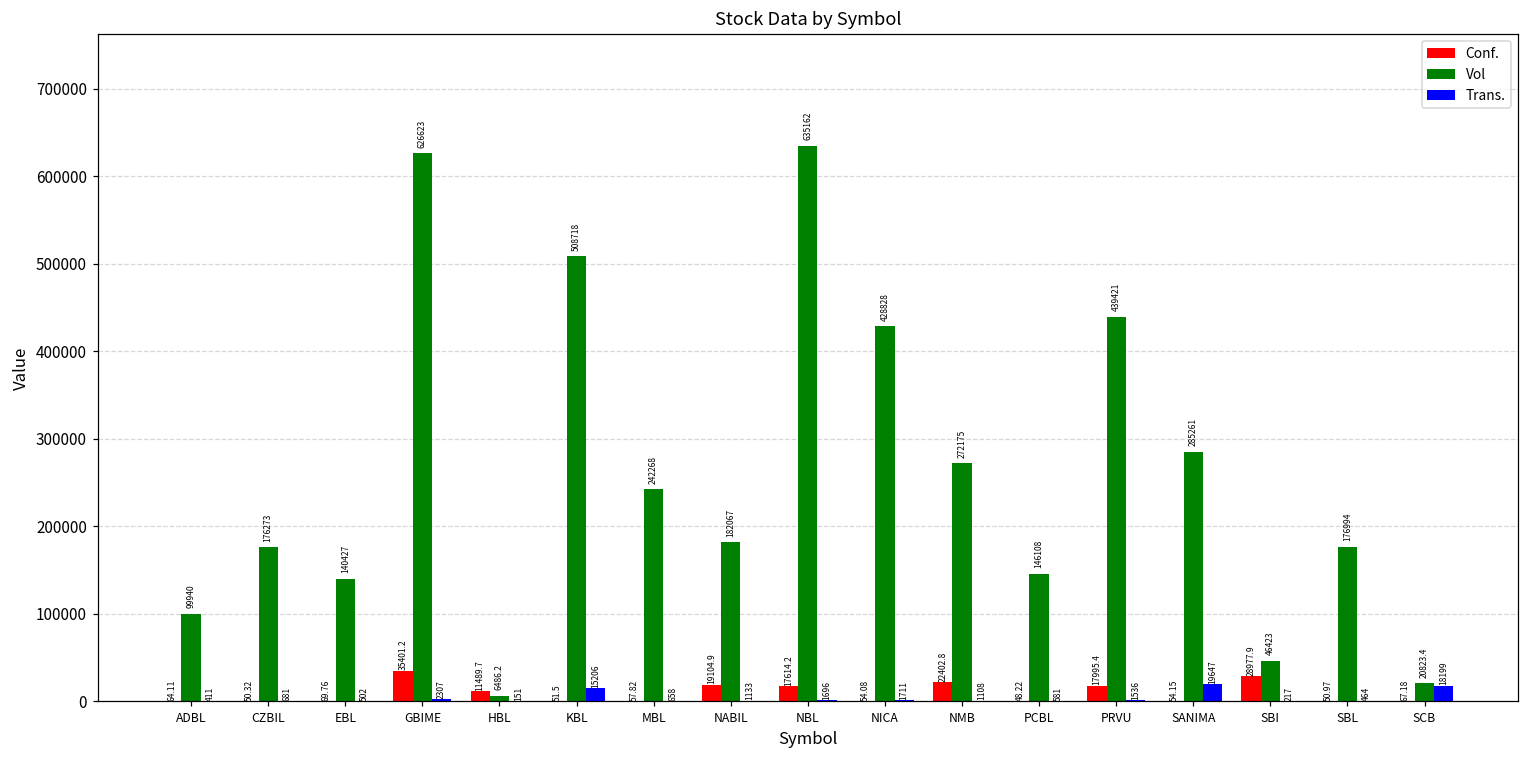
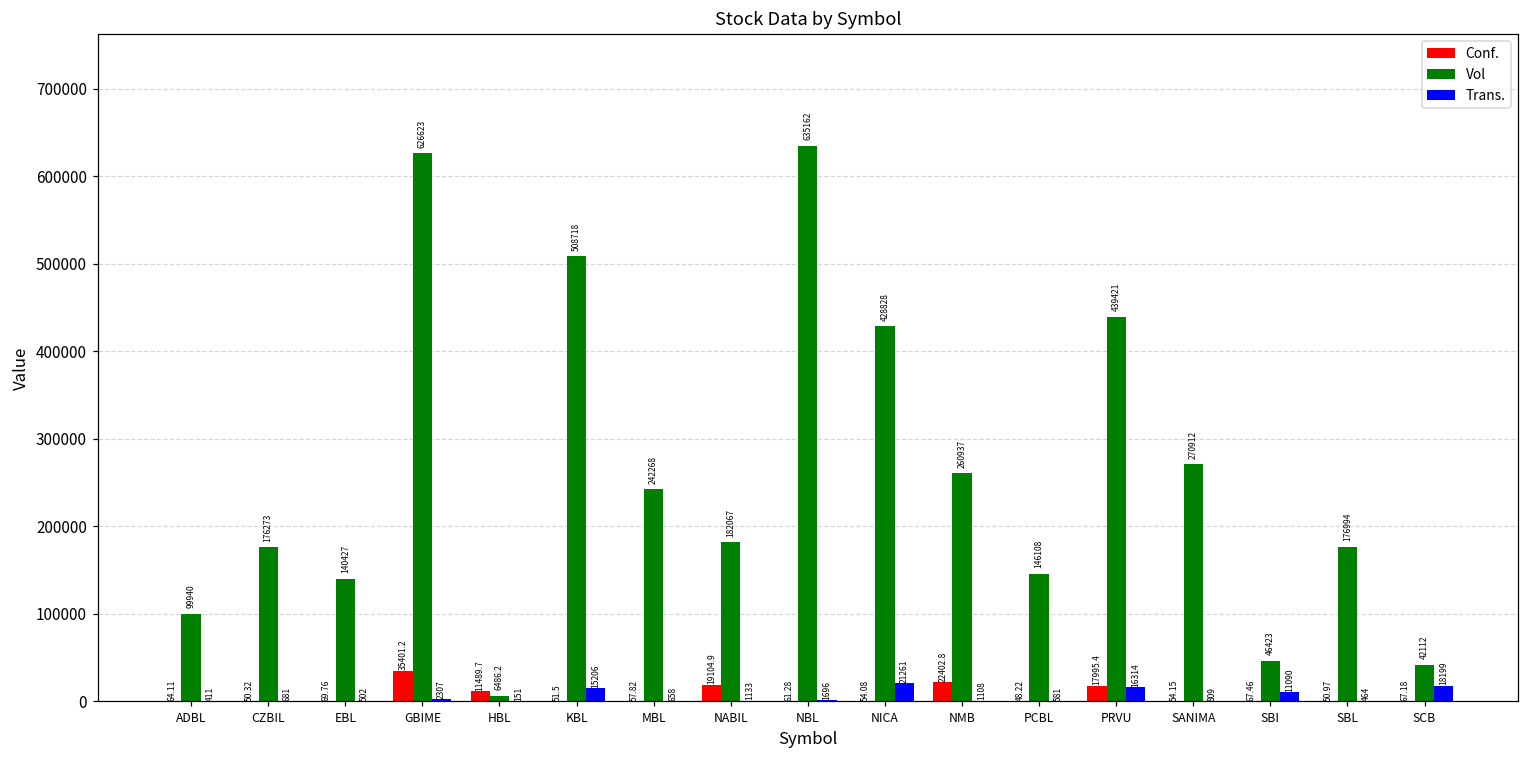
Conf., NBL: 17614.2 -> 61.28
Trans., NICA: 1711 -> 21261
Vol, NMB: 272175 -> 260937
Trans., PRVU: 1536 -> 16314
Vol, SANIMA: 285261 -> 270912
Trans., SANIMA: 19647 -> 809
Conf., SBI: 28977.9 -> 67.46
Trans., SBI: 217 -> 11090
Vol, SCB: 20823.4 -> 42112
